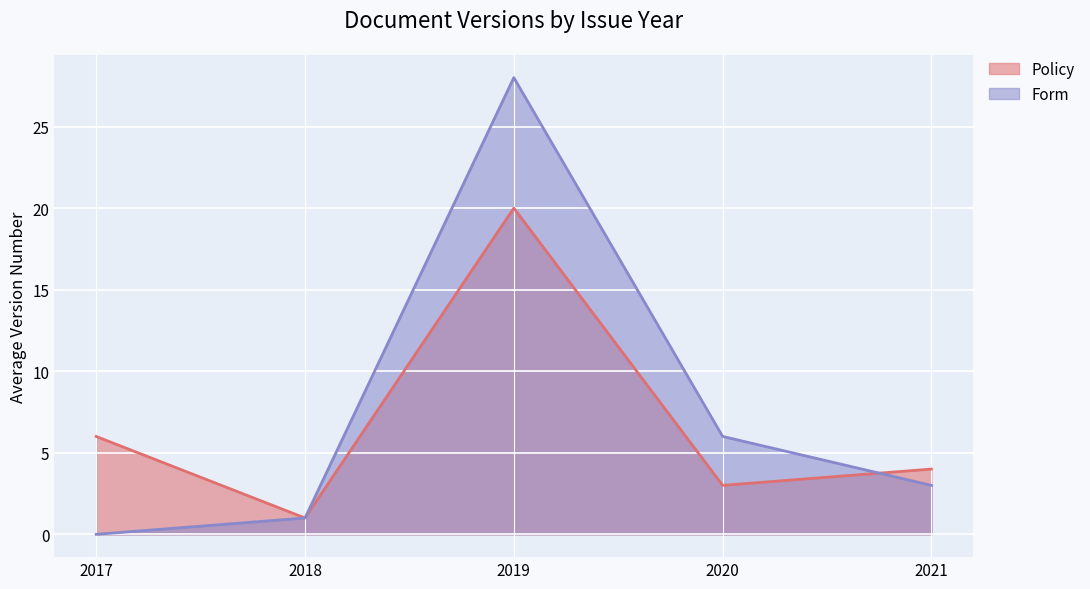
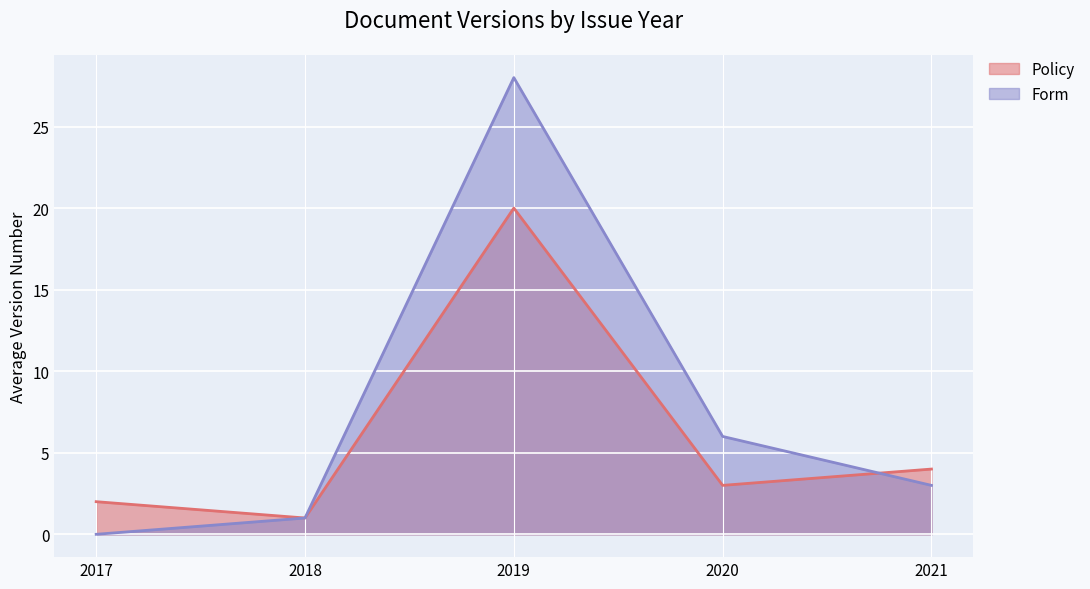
Policy, 2017: 6 -> 2
